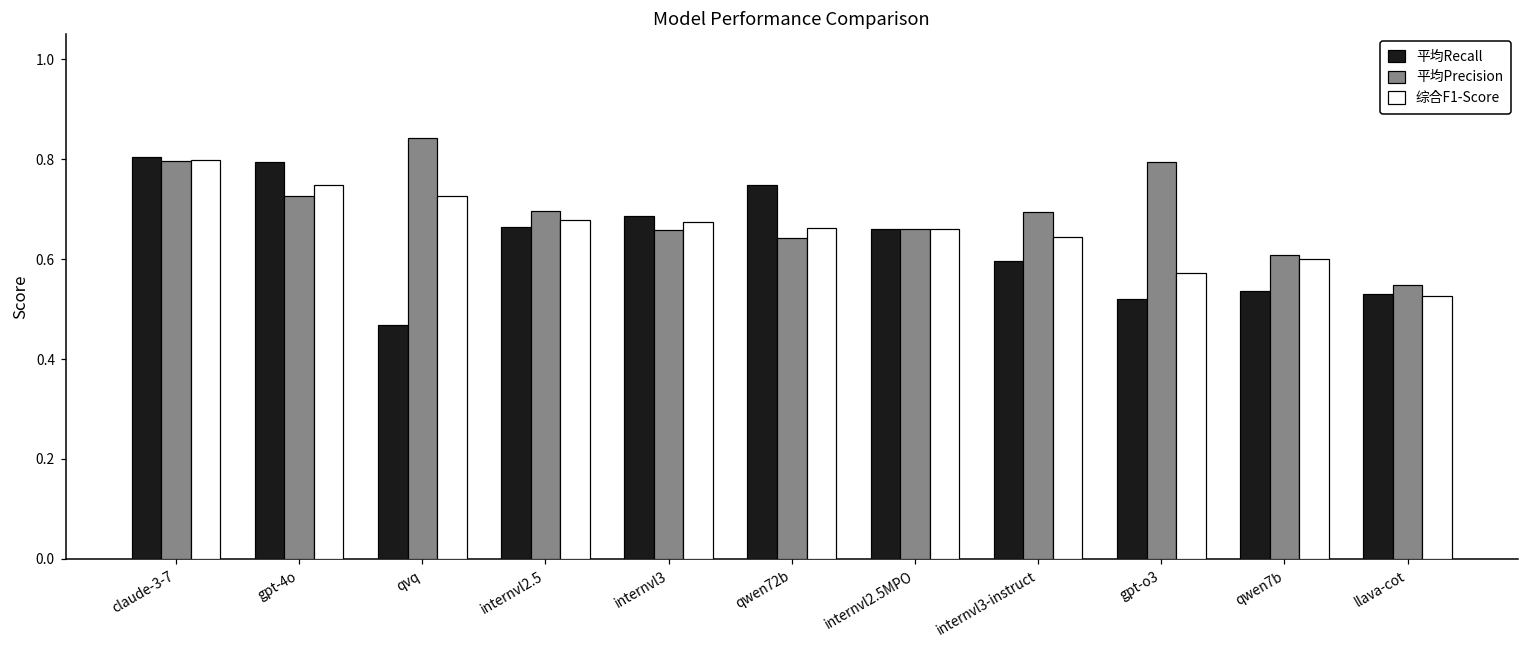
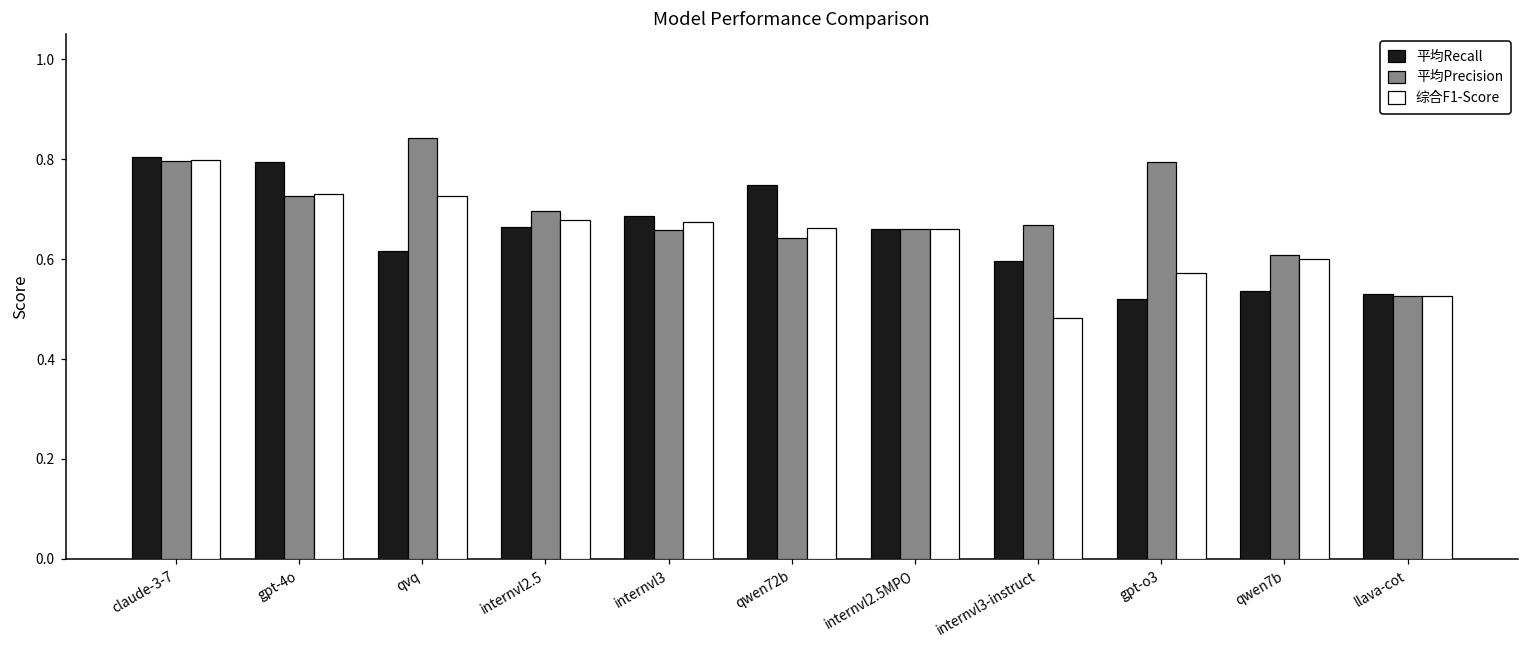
综合F1-Score, gpt-4o: 0.75 -> 0.73
平均Recall, qvq: 0.47 -> 0.62
平均Precision, internvl3-instruct: 0.69 -> 0.67
综合F1-Score, internvl3-instruct: 0.65 -> 0.48
平均Precision, llava-cot: 0.55 -> 0.53
